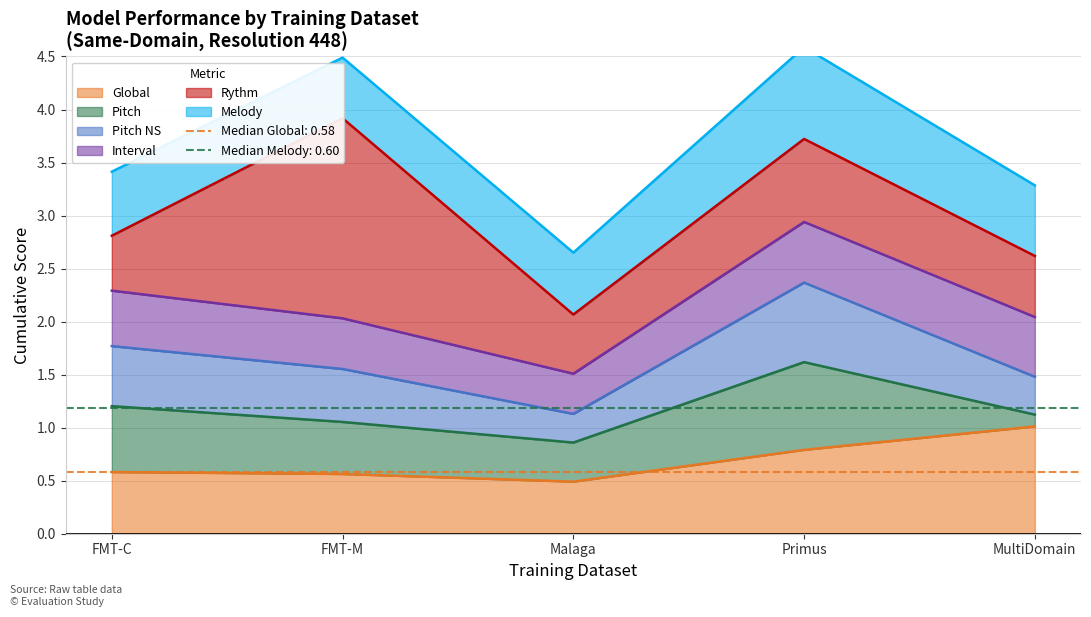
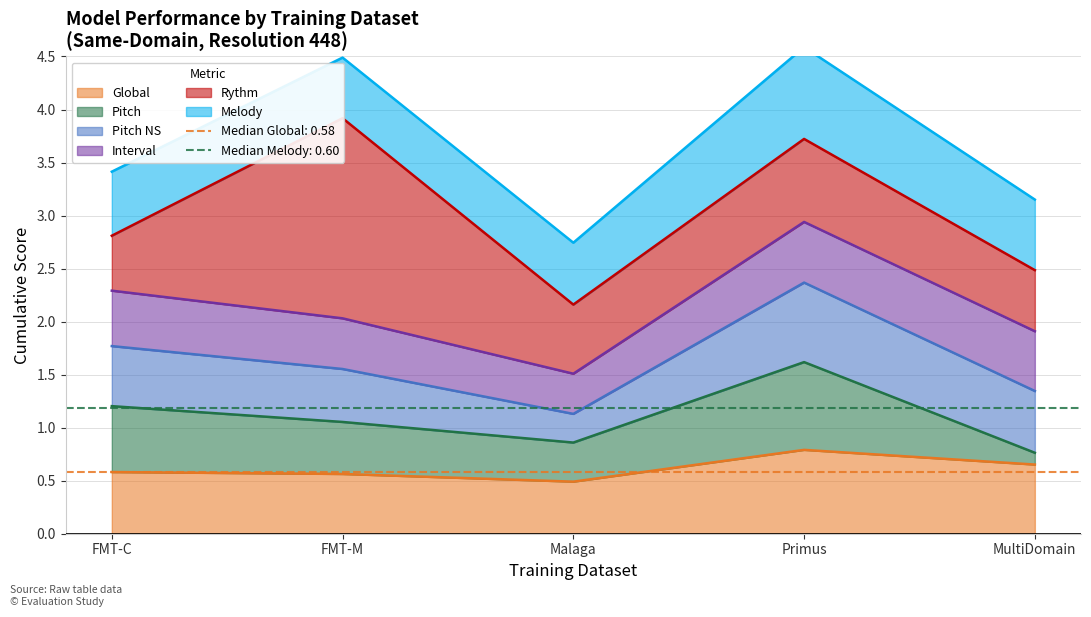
Rythm, Malaga: 0.56 -> 0.65
Global, MultiDomain: 1.01 -> 0.65
Pitch NS, MultiDomain: 0.36 -> 0.58
